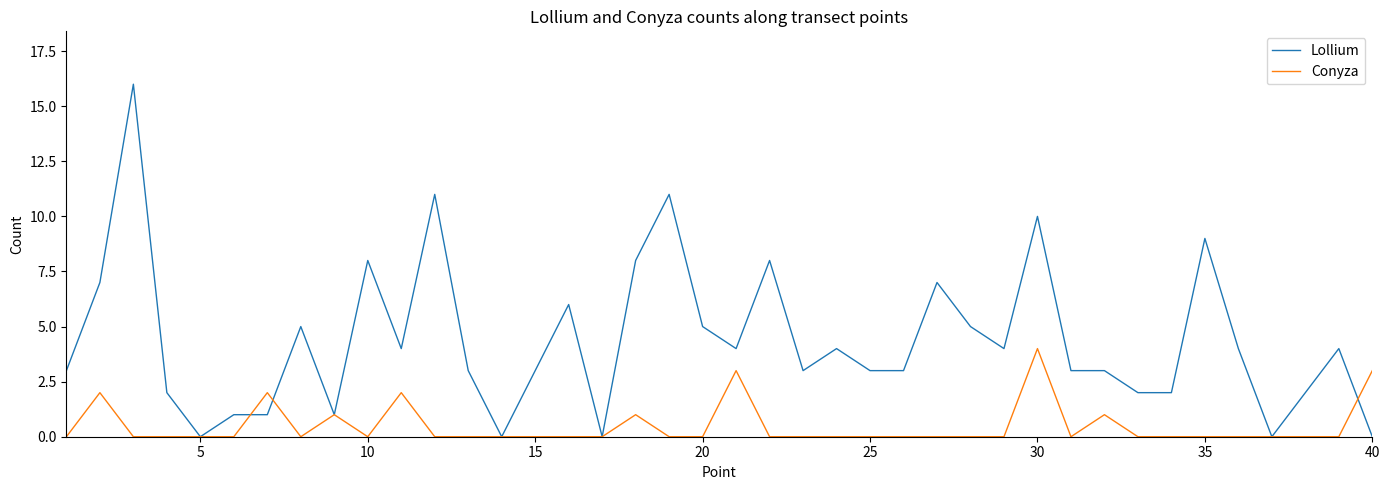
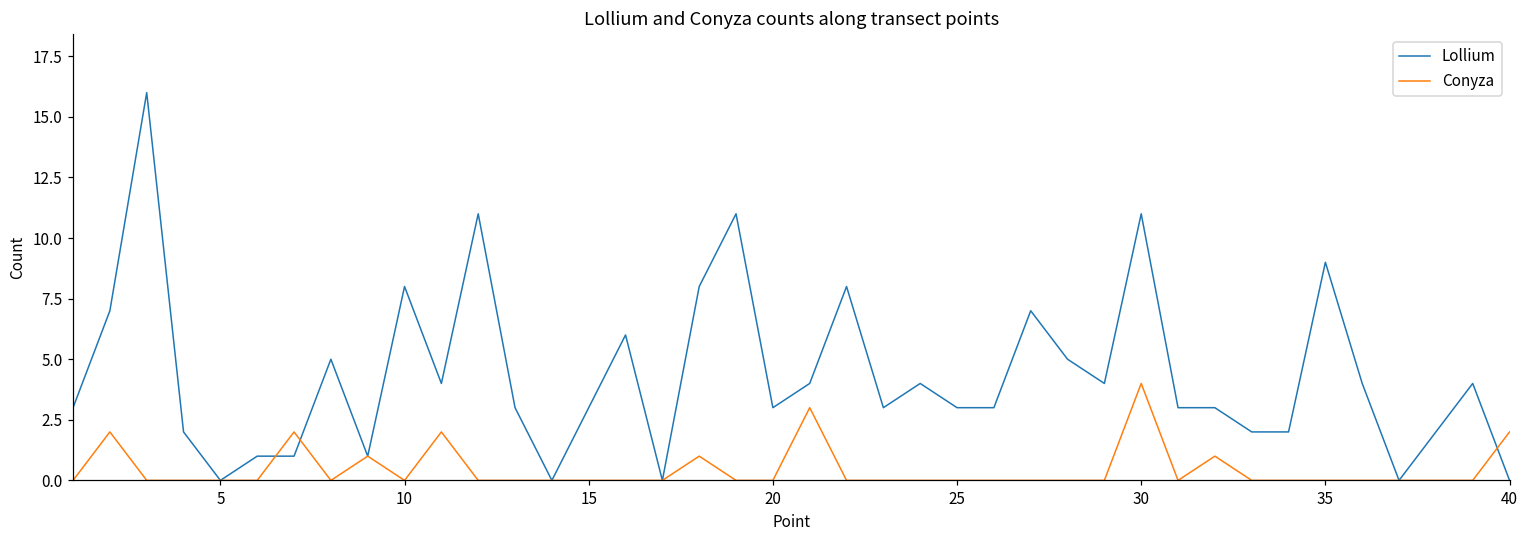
Lollium, 20: 5 -> 3
Lollium, 30: 10 -> 11
Conyza, 40: 3 -> 2
